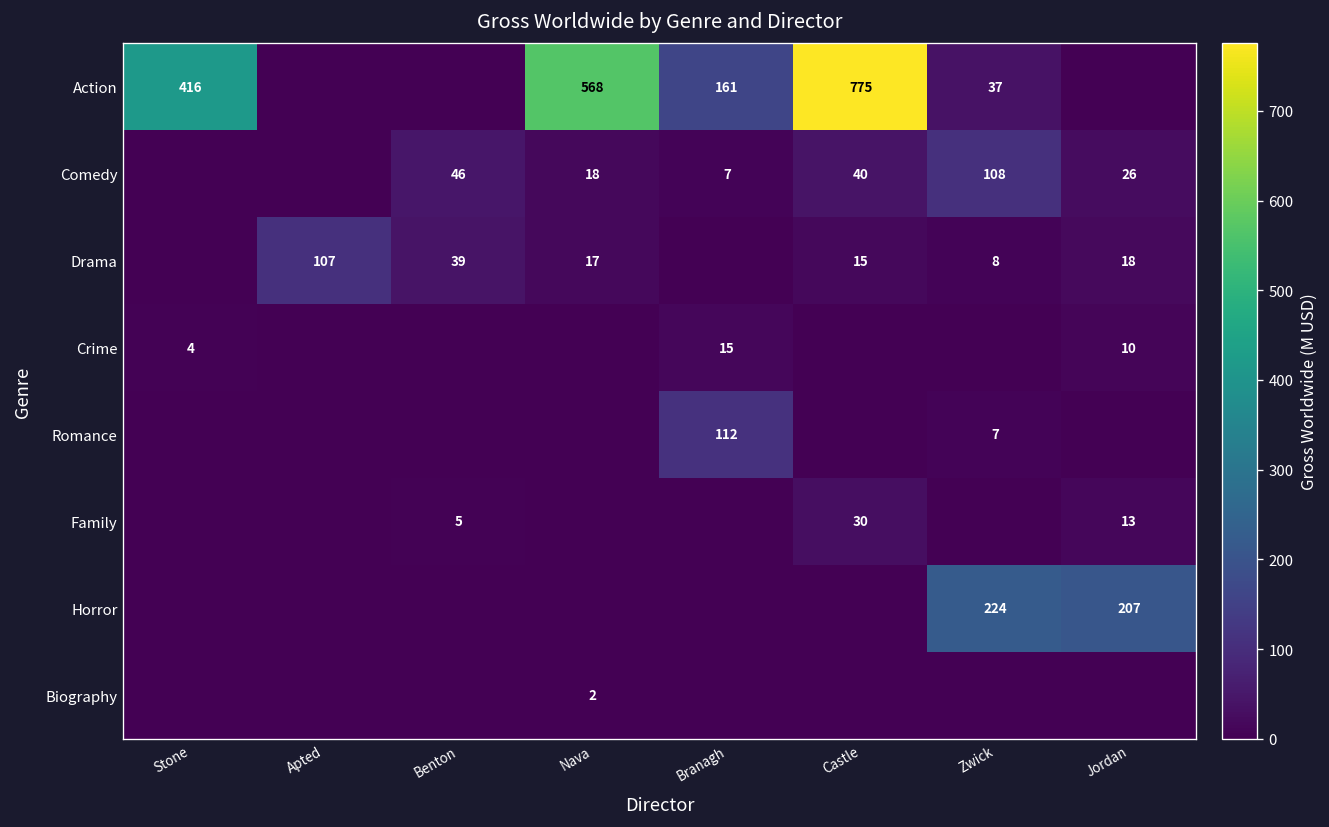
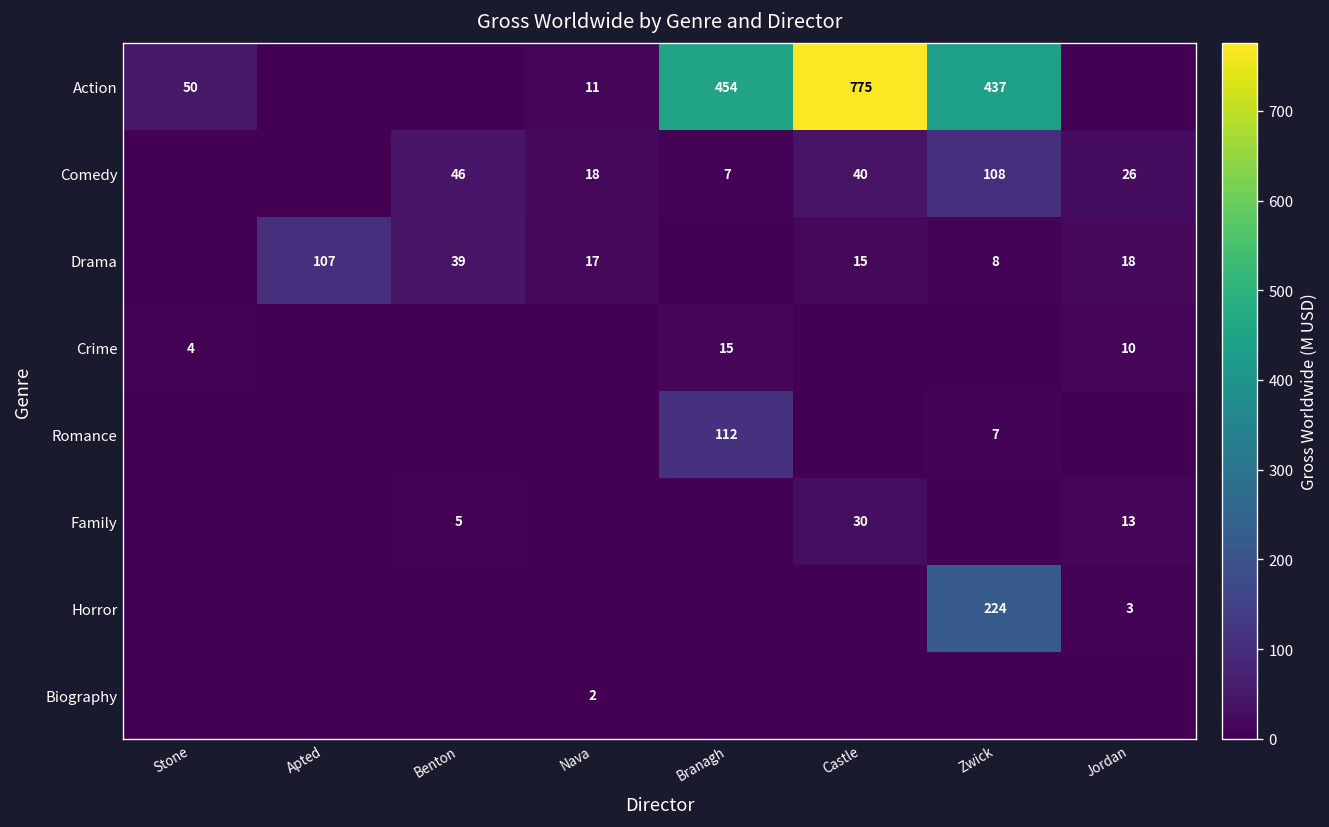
Action, Stone: 416 -> 50
Action, Nava: 568 -> 11
Action, Branagh: 161 -> 454
Action, Zwick: 37 -> 437
Horror, Jordan: 207 -> 3
